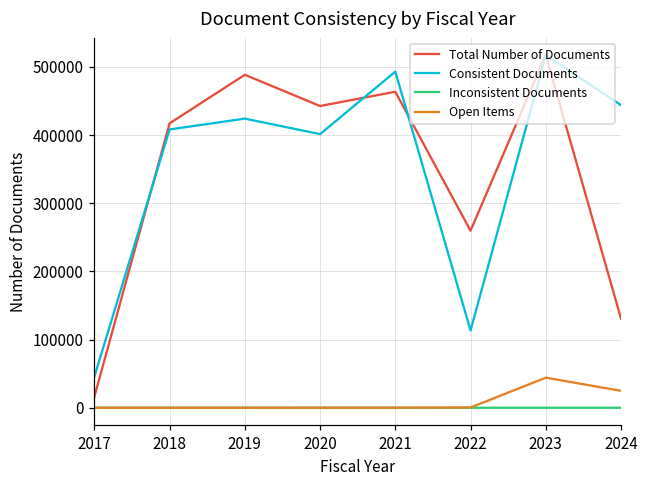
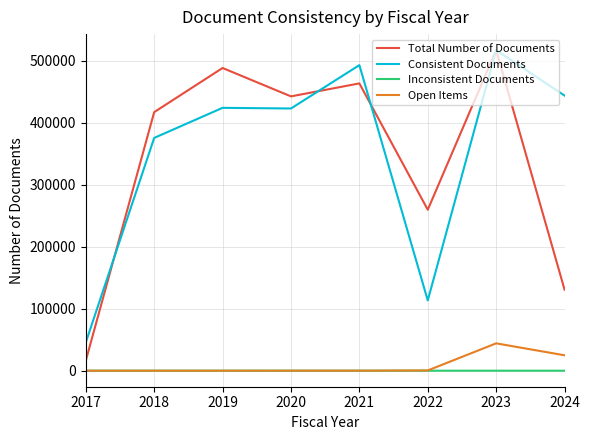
Consistent Documents, 2018: 410000 -> 380000
Consistent Documents, 2020: 400000 -> 420000
